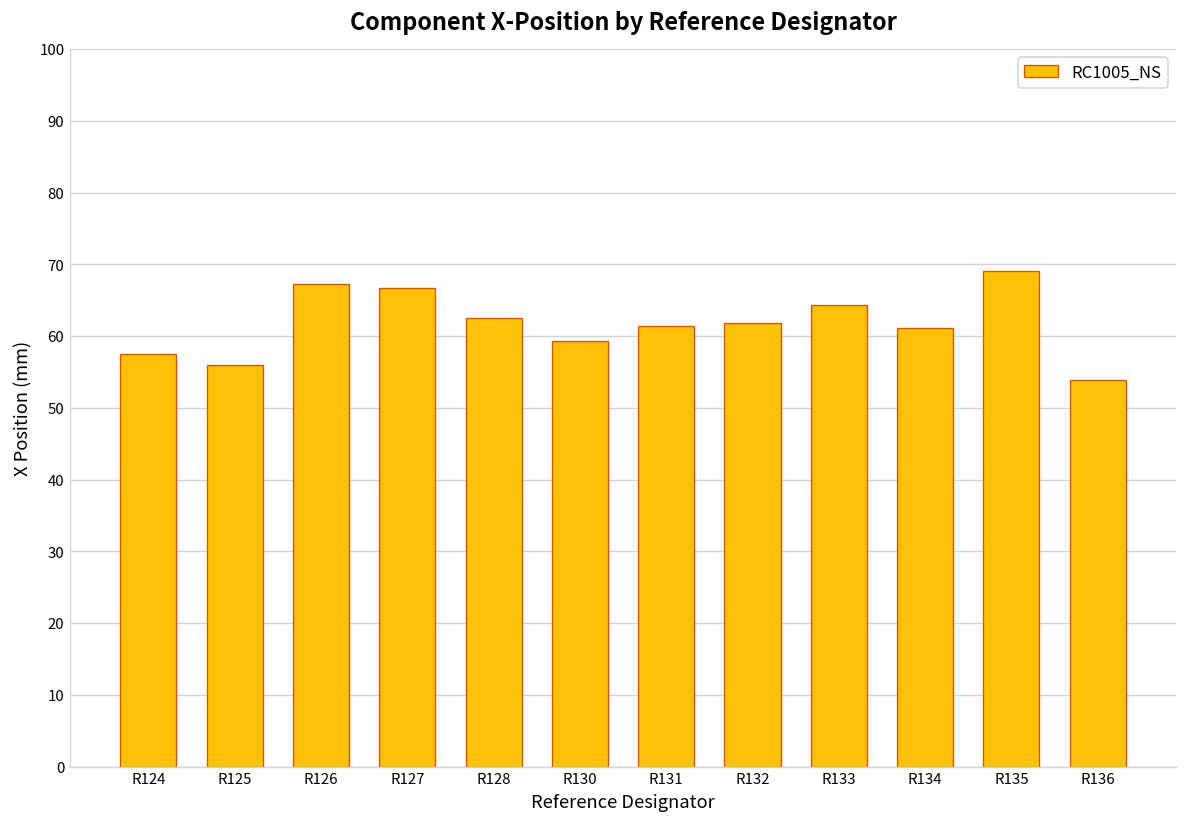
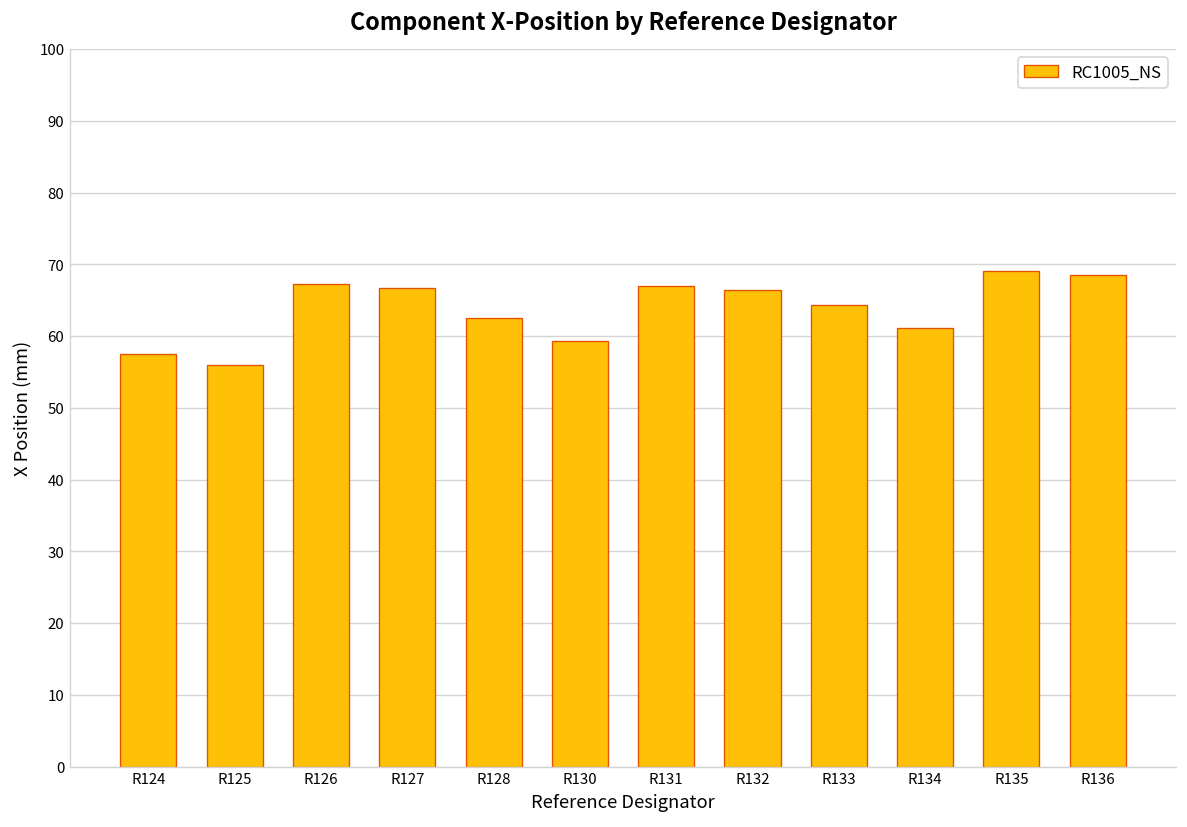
R131: 61 -> 67
R132: 62 -> 66
R136: 54 -> 69
